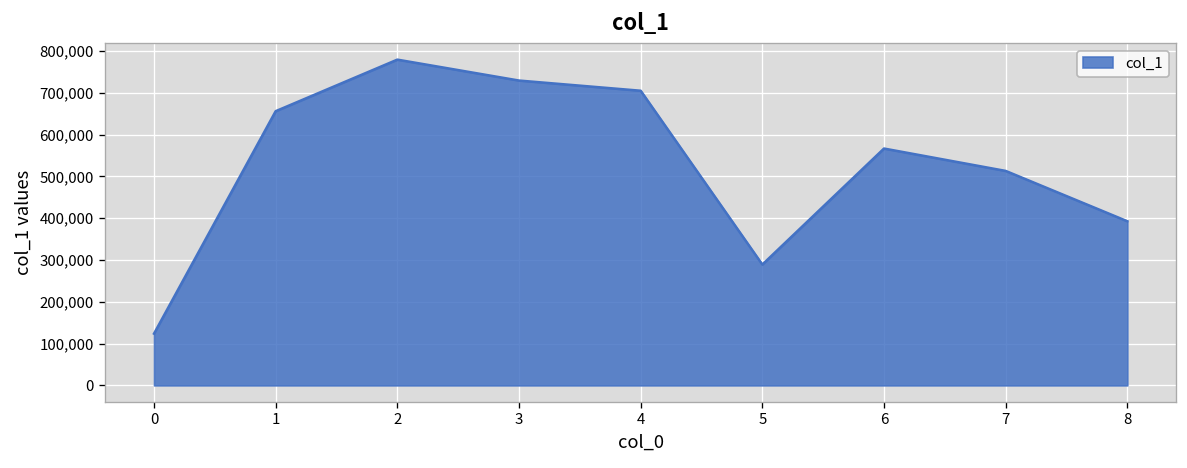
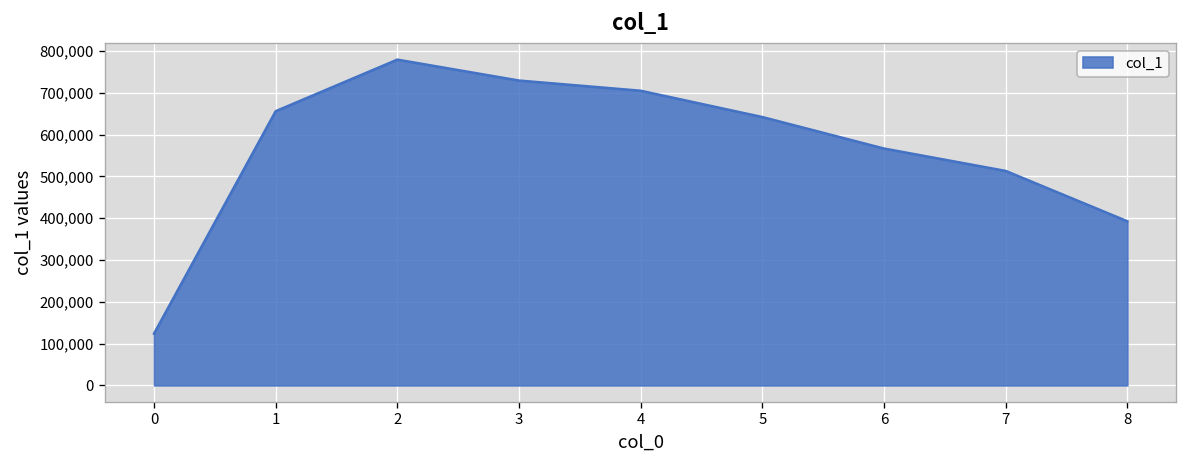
5: 290,000 -> 640,000
